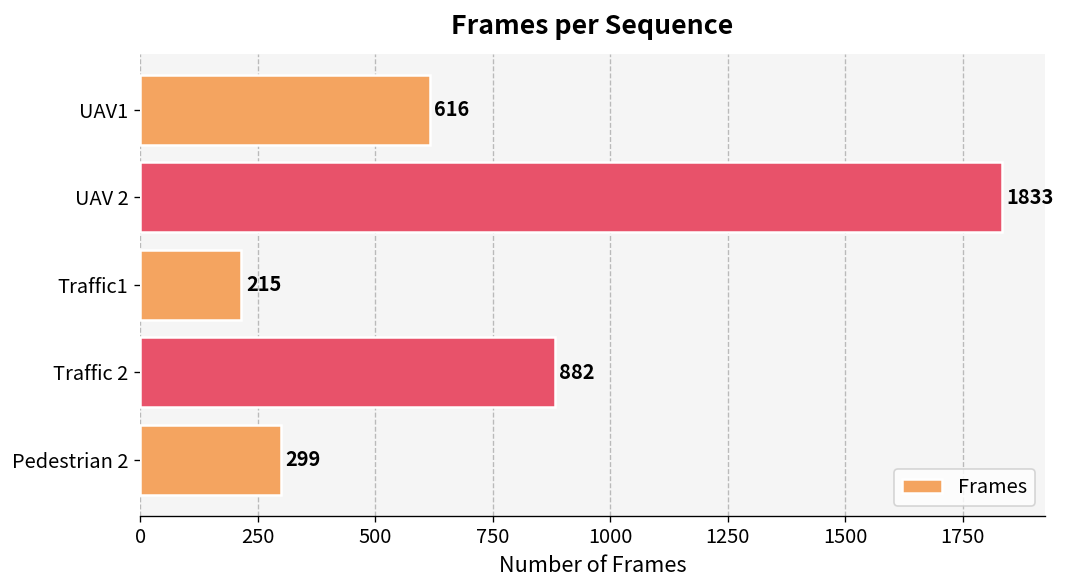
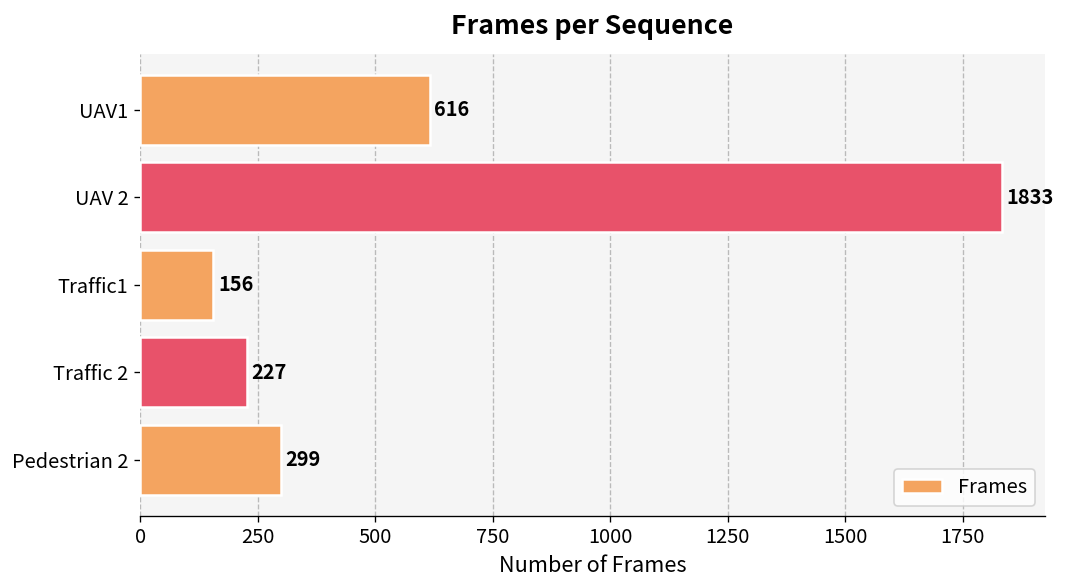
Traffic1: 215 -> 156
Traffic 2: 882 -> 227
